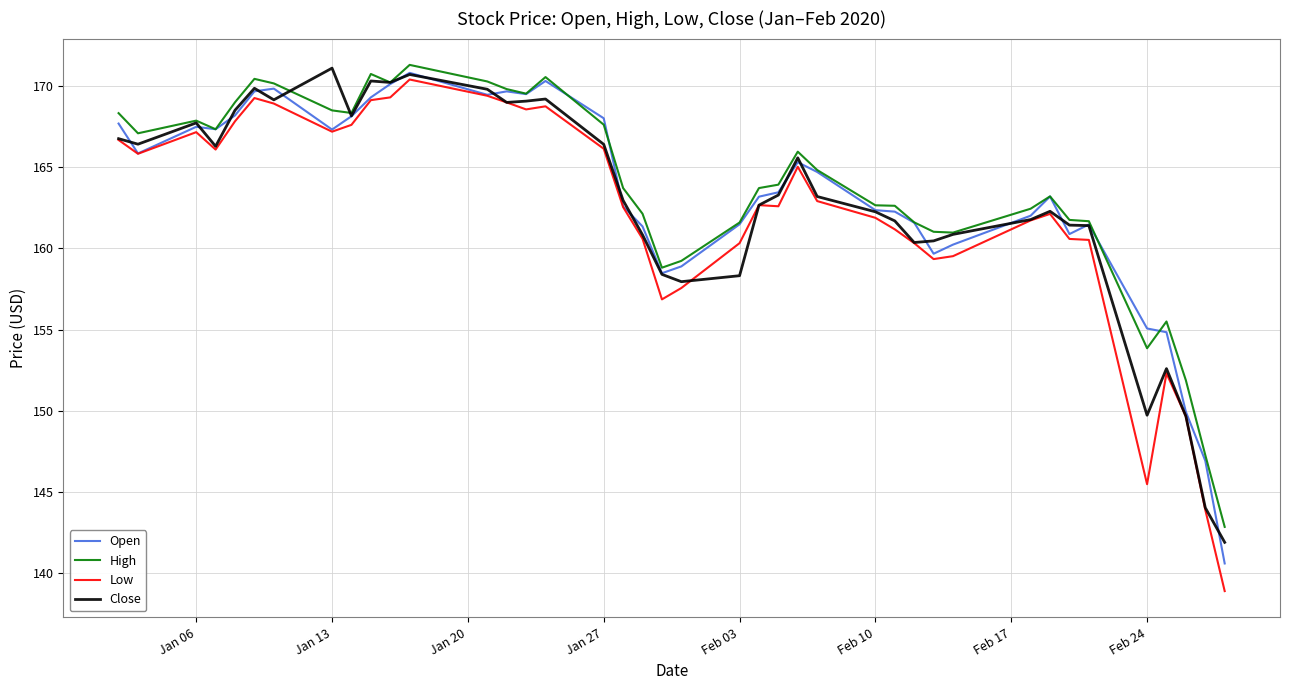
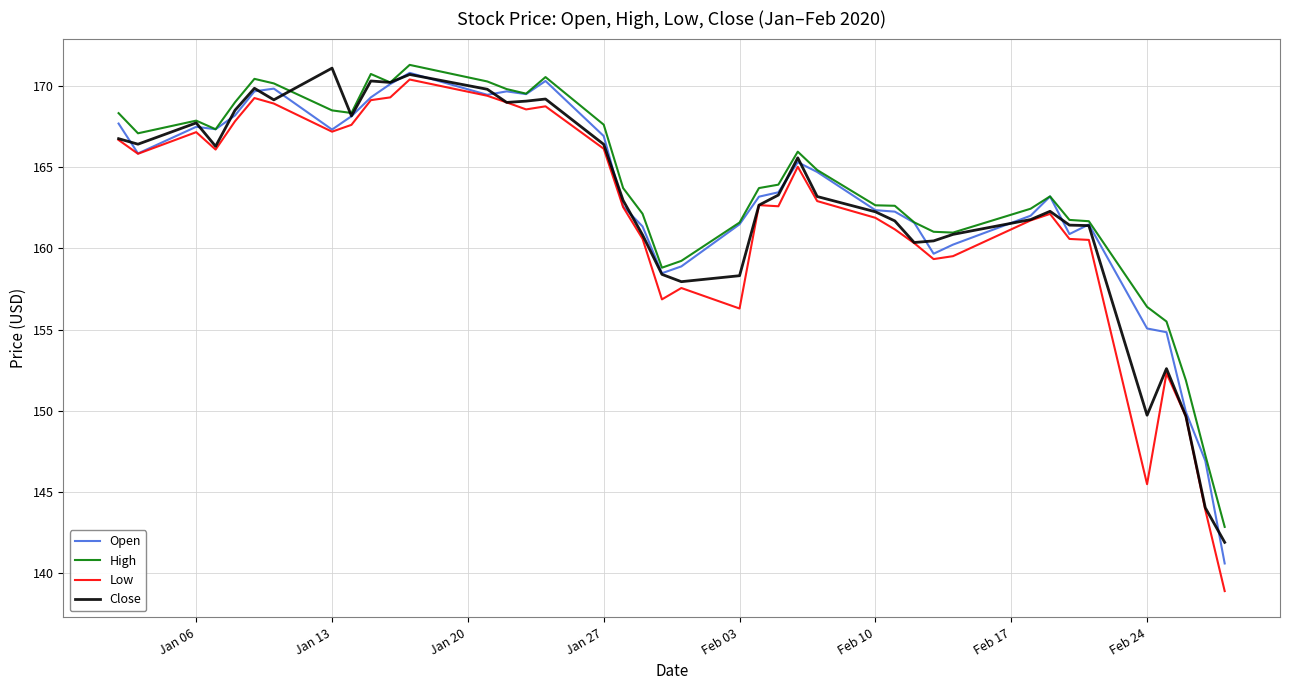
Open, Jan 27: 168.0 -> 166.9
Low, Feb 03: 160.3 -> 156.3
High, Feb 24: 153.9 -> 156.4
